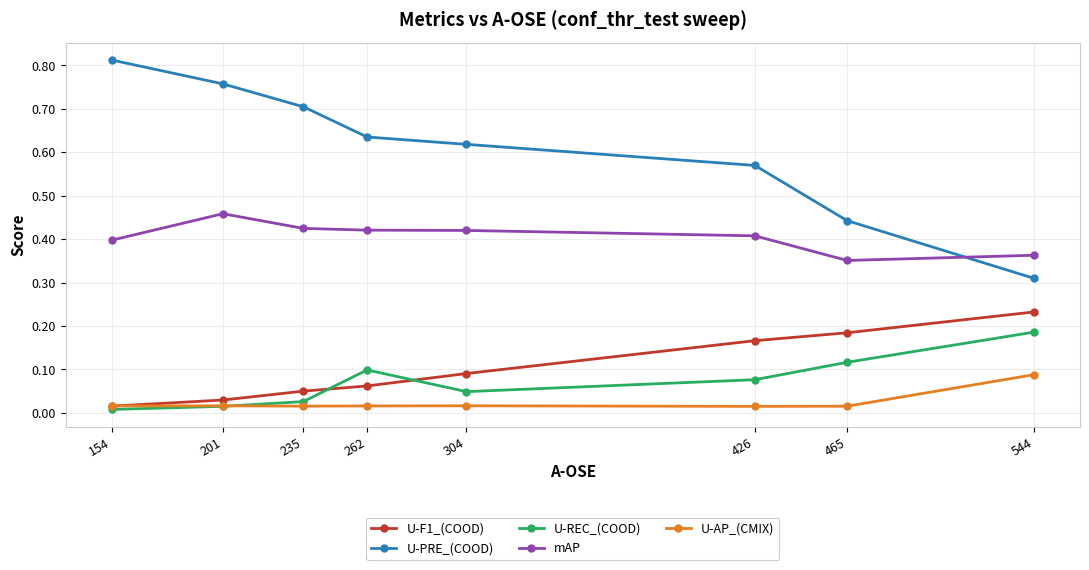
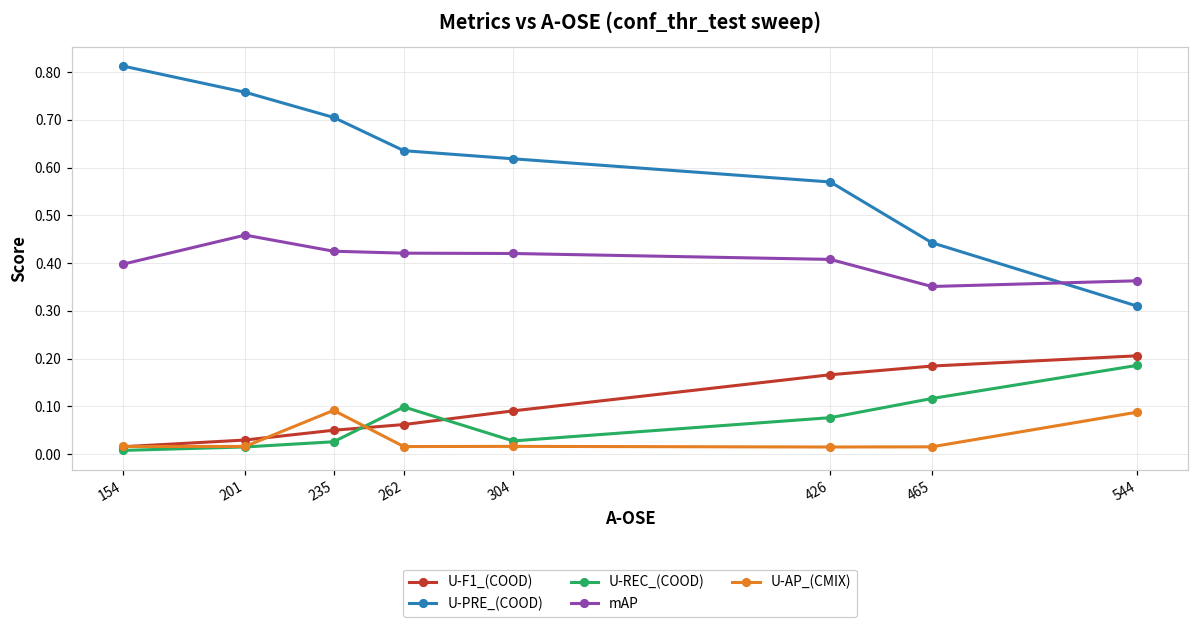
U-AP_(CMIX), 235: 0.02 -> 0.09
U-REC_(COOD), 304: 0.05 -> 0.03
U-F1_(COOD), 544: 0.23 -> 0.21
